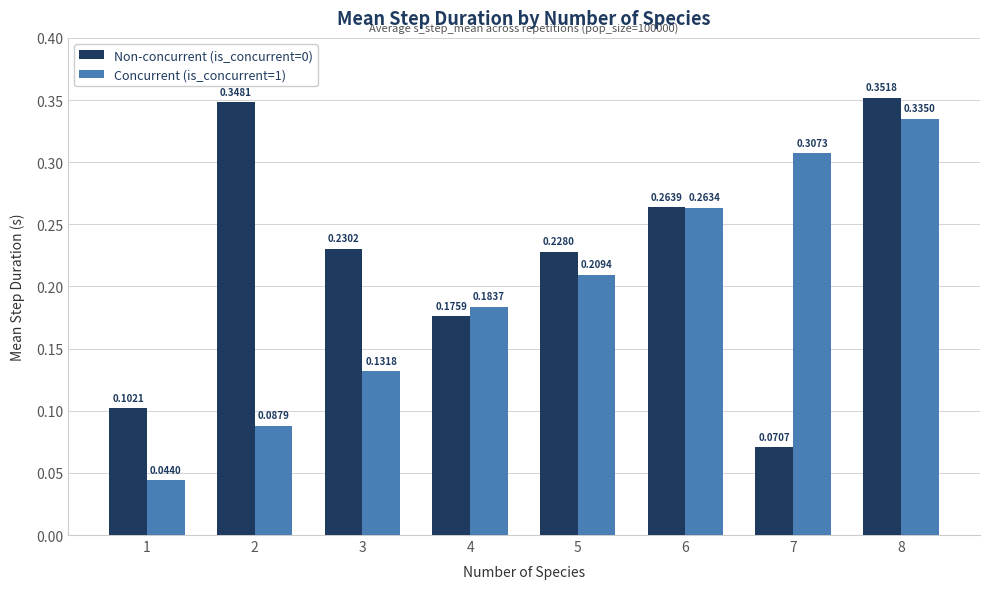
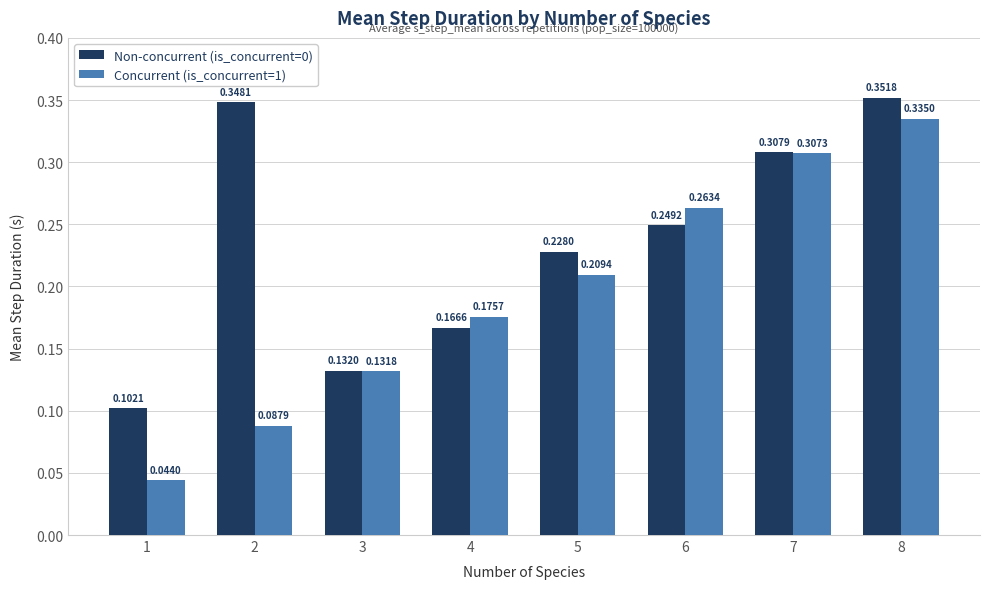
Non-concurrent (is_concurrent=0), 3: 0.2302 -> 0.1320
Non-concurrent (is_concurrent=0), 4: 0.1759 -> 0.1666
Concurrent (is_concurrent=1), 4: 0.1837 -> 0.1757
Non-concurrent (is_concurrent=0), 6: 0.2639 -> 0.2492
Non-concurrent (is_concurrent=0), 7: 0.0707 -> 0.3079
